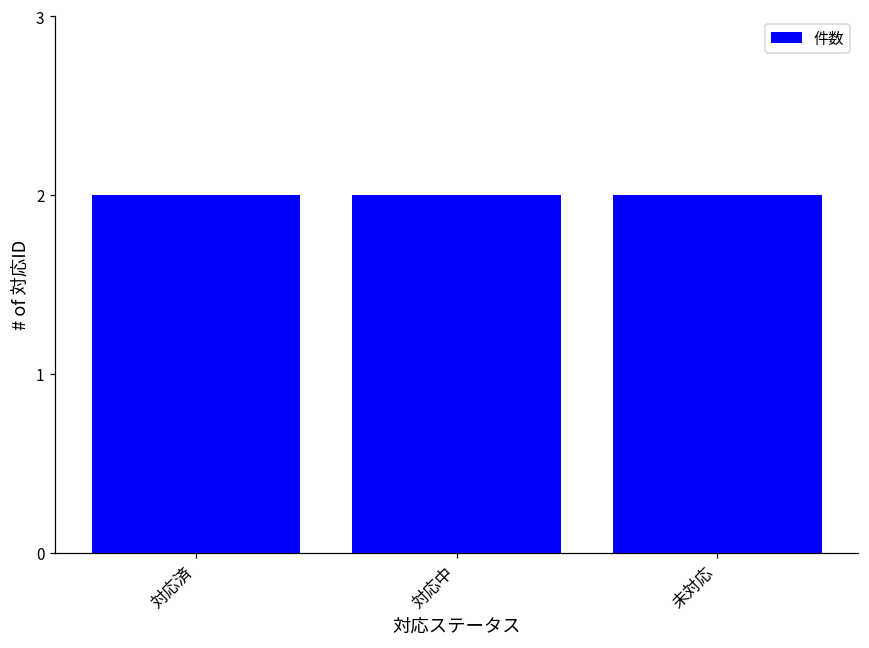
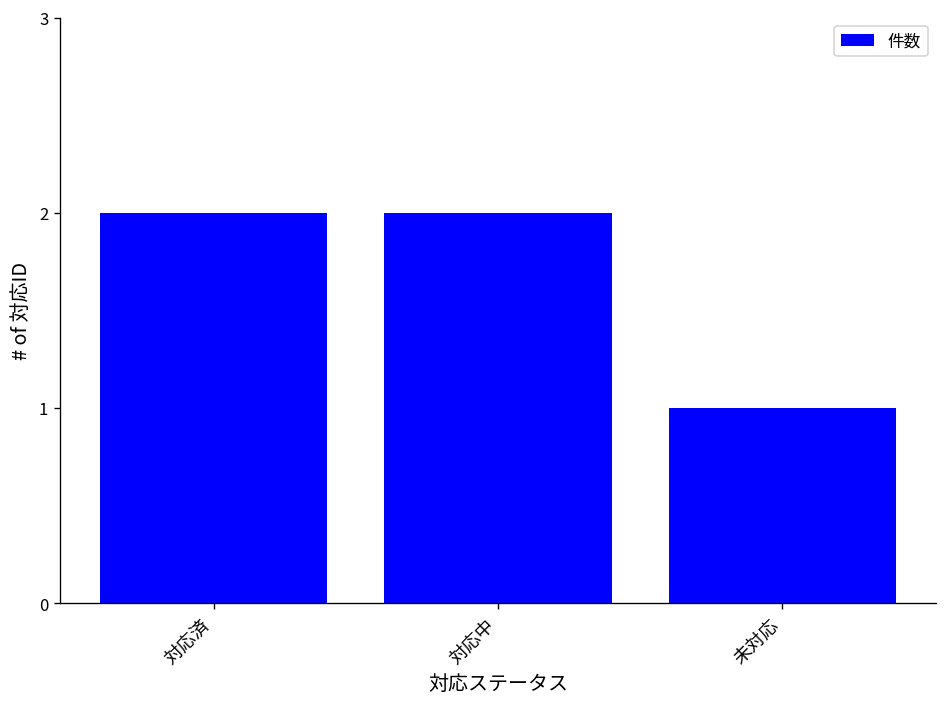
未対応: 2 -> 1
